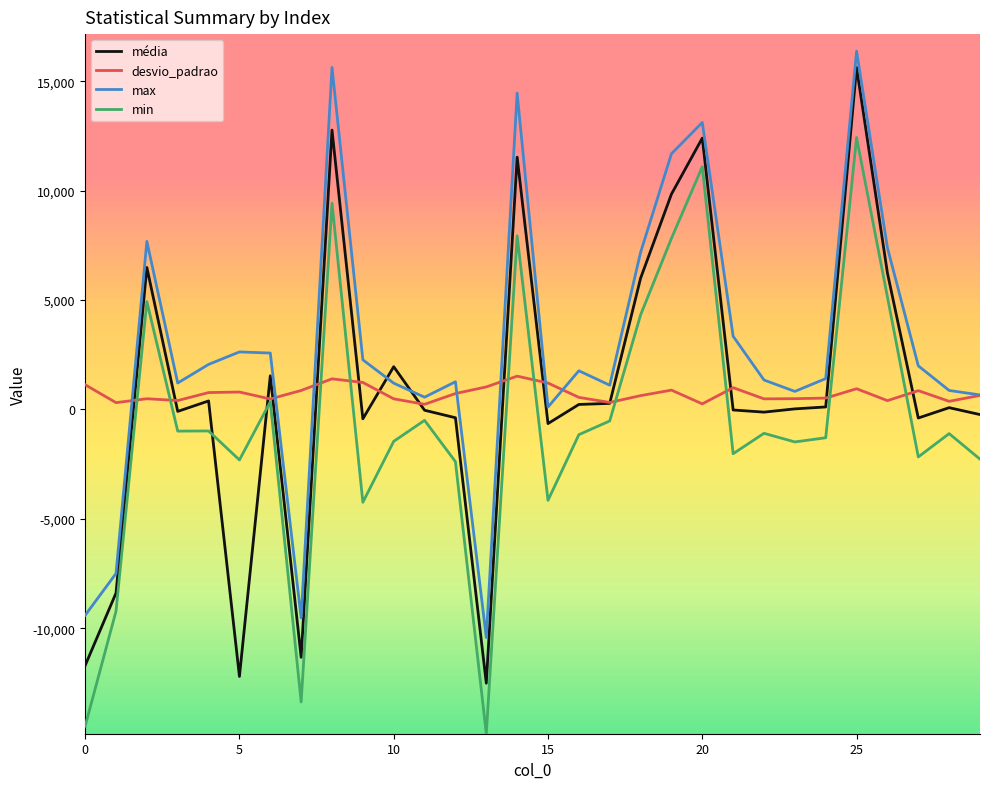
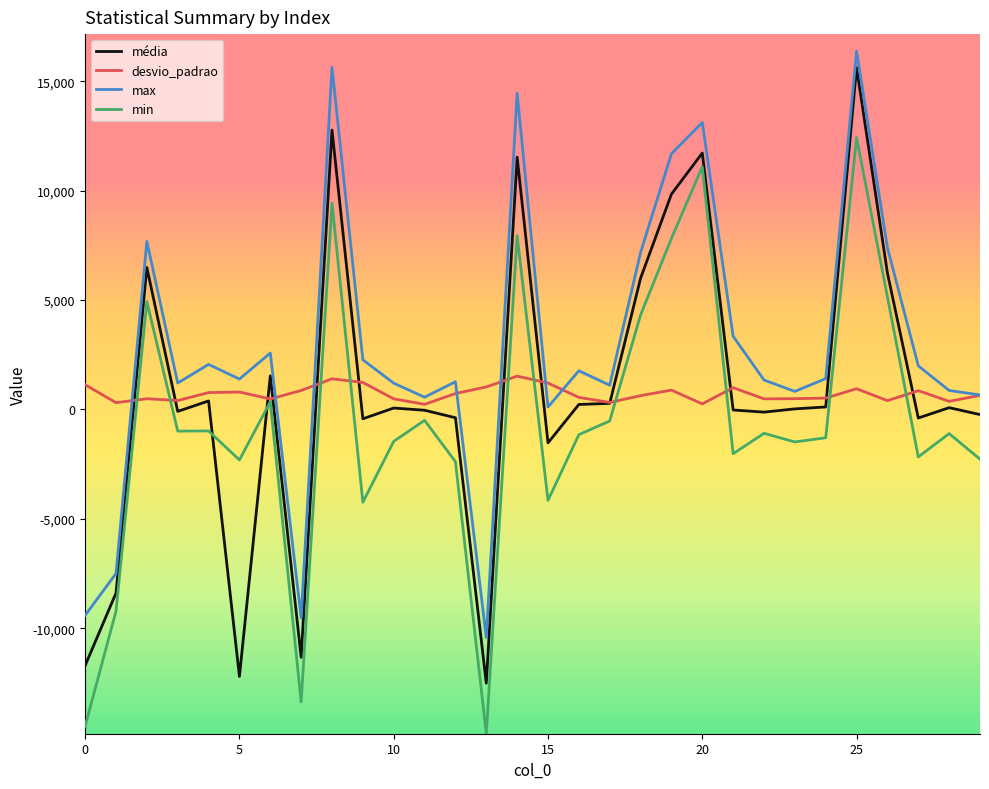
max, 5: 2,600 -> 1,400
média, 10: 2,000 -> 100
média, 15: -600 -> -1,500
média, 20: 12,400 -> 11,700
